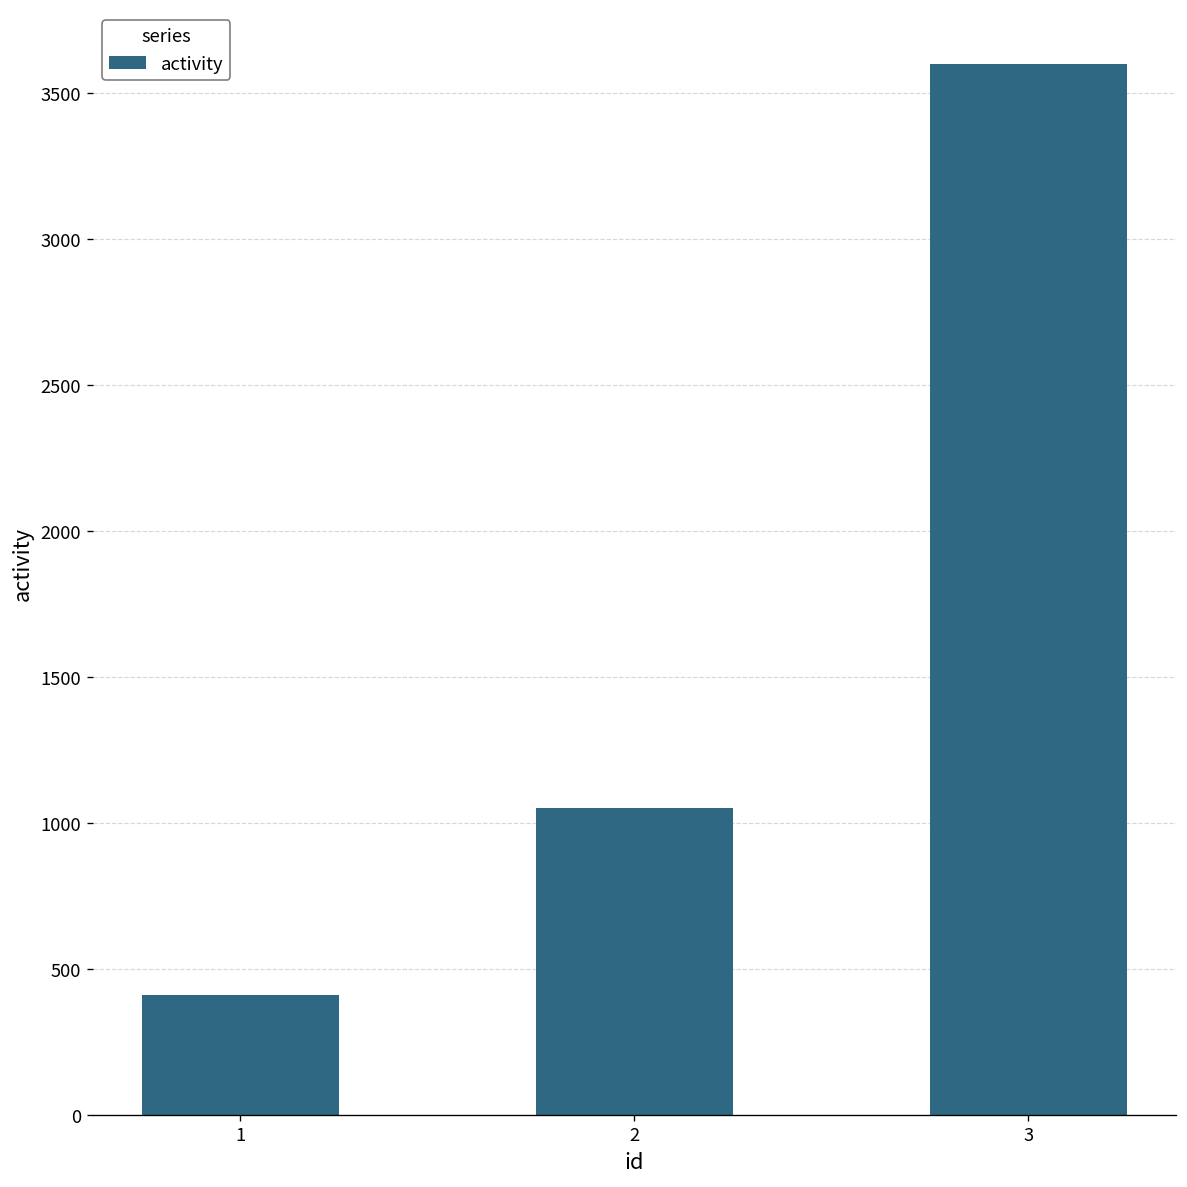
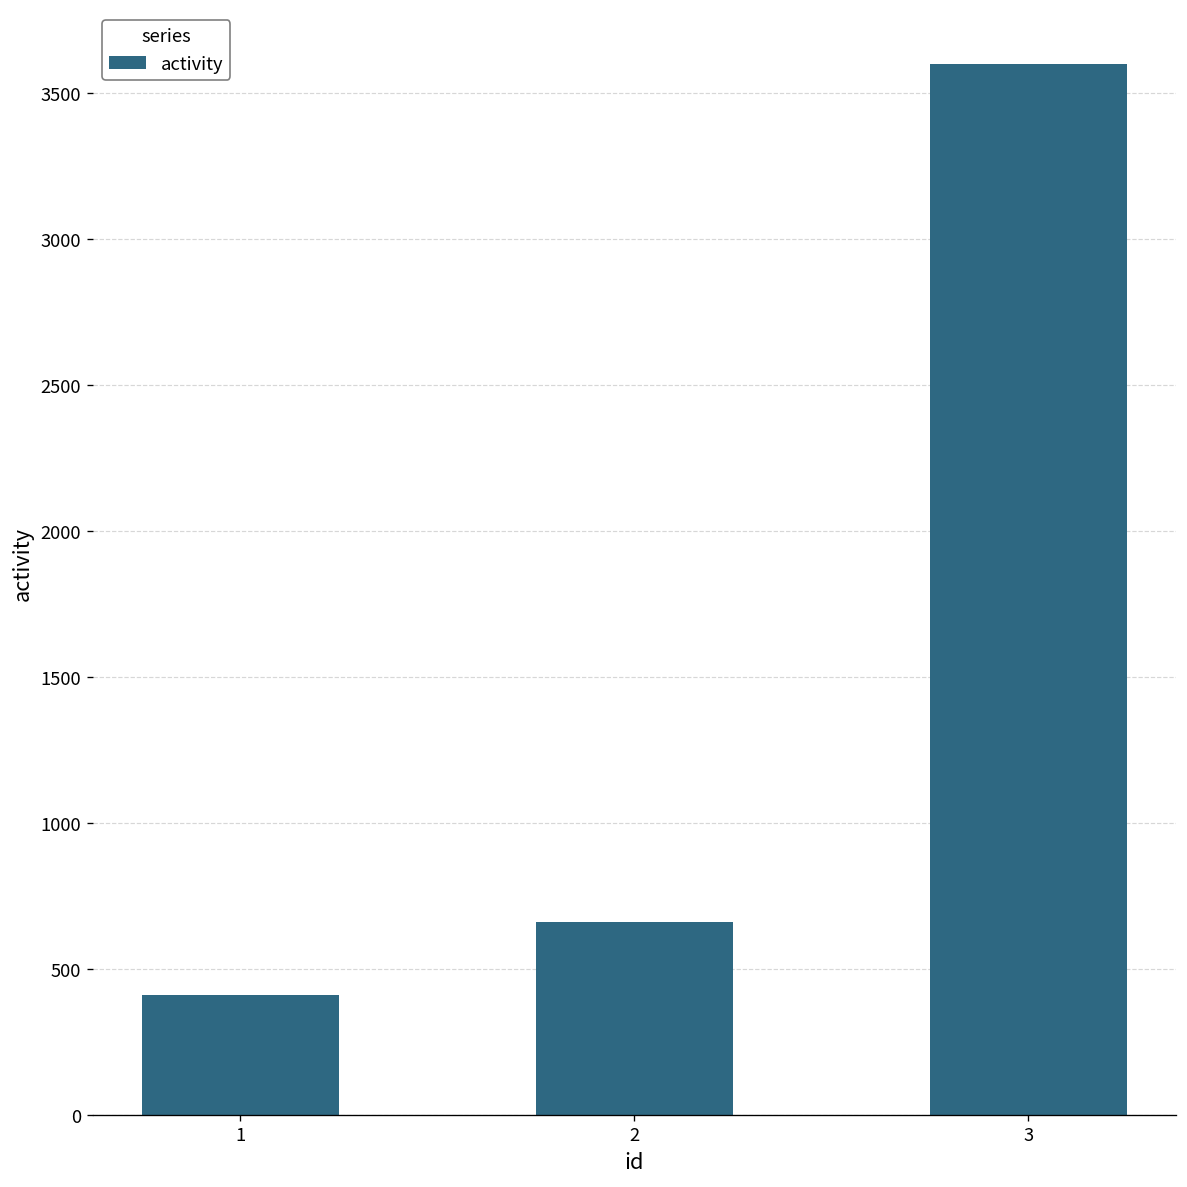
2: 1050 -> 660
